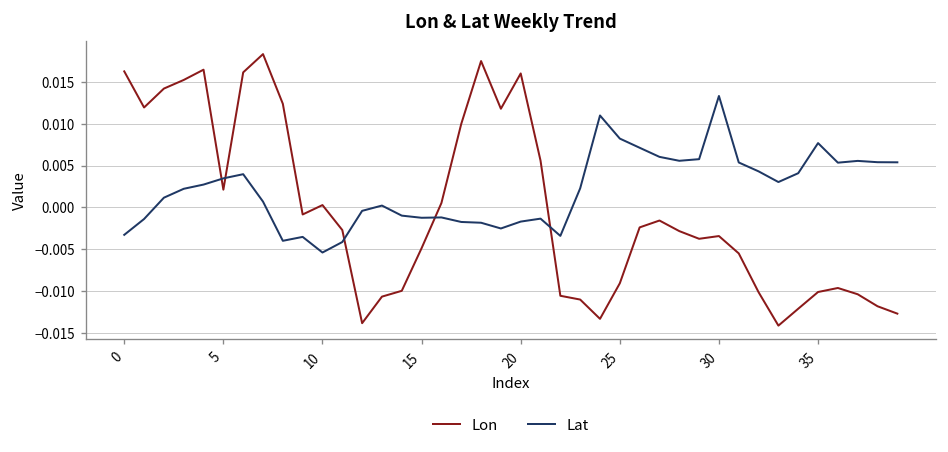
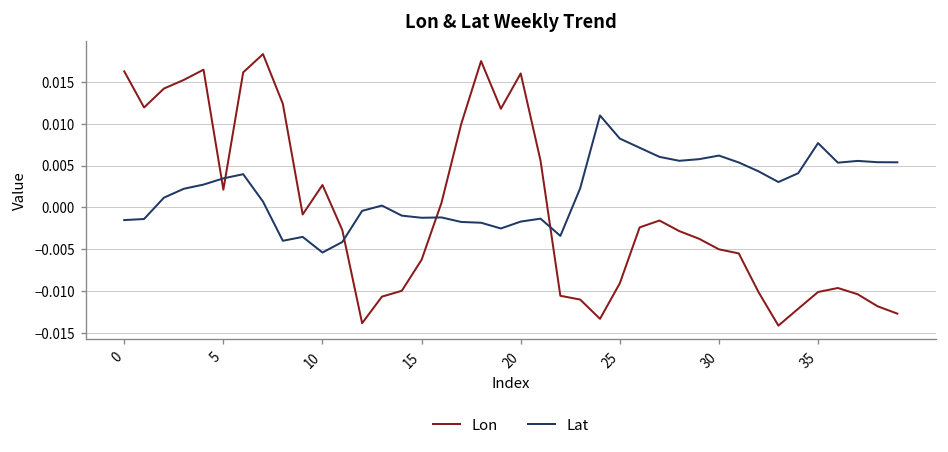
Lat, 0: -0.003 -> -0.002
Lon, 10: 0.000 -> 0.003
Lon, 15: -0.005 -> -0.006
Lon, 30: -0.003 -> -0.005
Lat, 30: 0.013 -> 0.006
